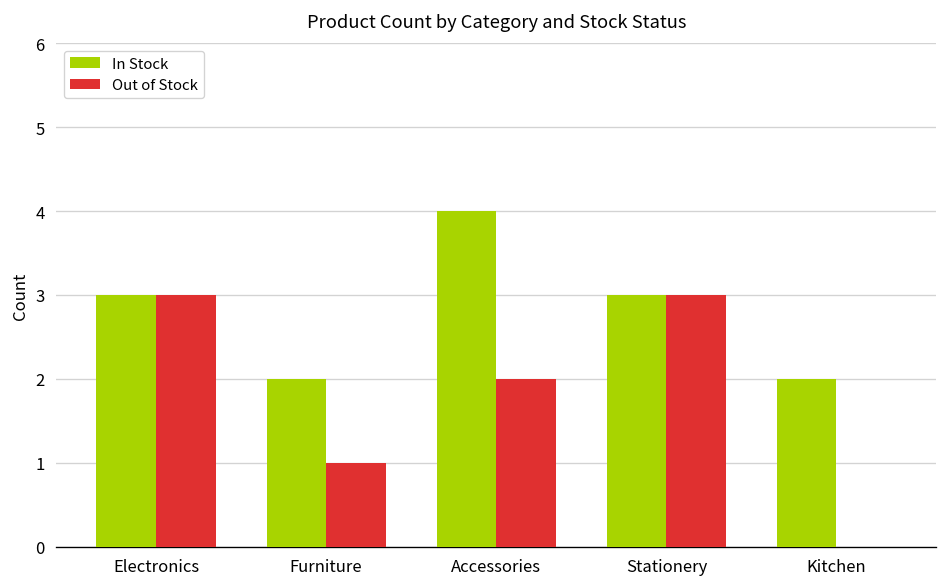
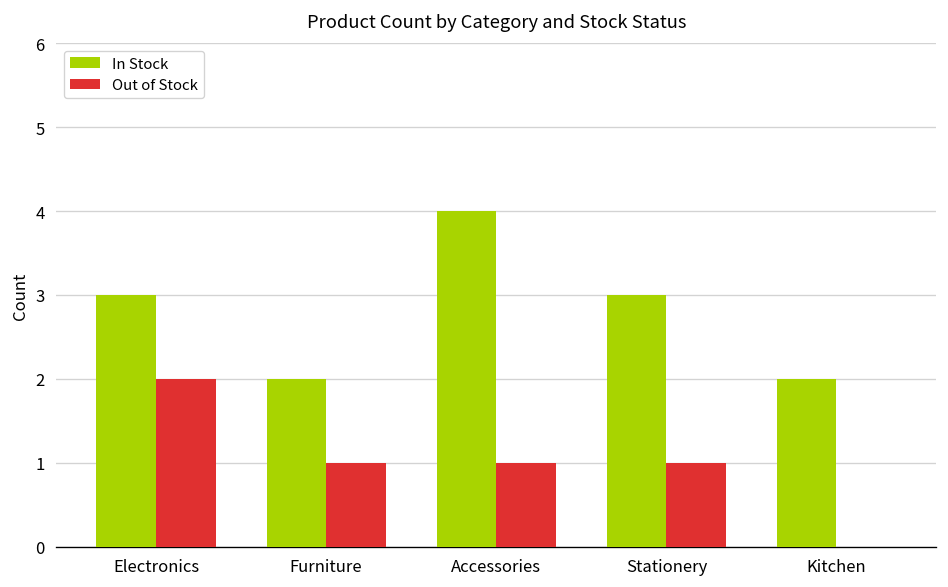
Out of Stock, Electronics: 3 -> 2
Out of Stock, Accessories: 2 -> 1
Out of Stock, Stationery: 3 -> 1
